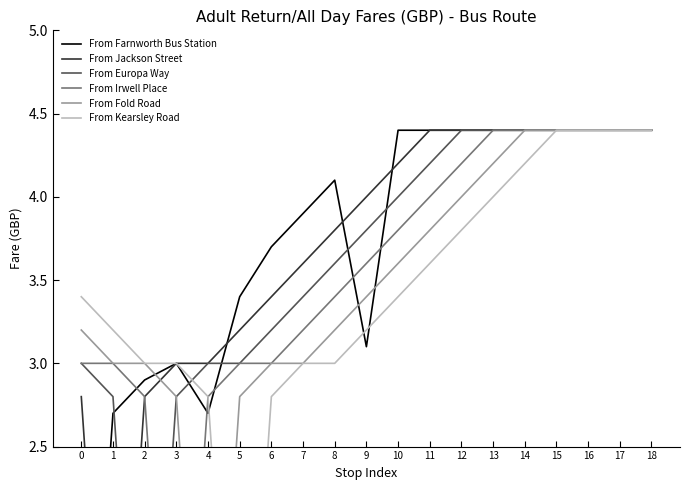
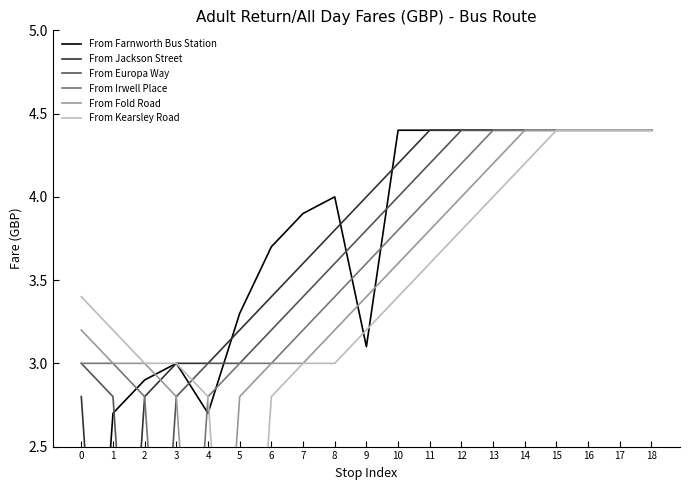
From Farnworth Bus Station, 5: 3.4 -> 3.3
From Farnworth Bus Station, 8: 4.1 -> 4.0
